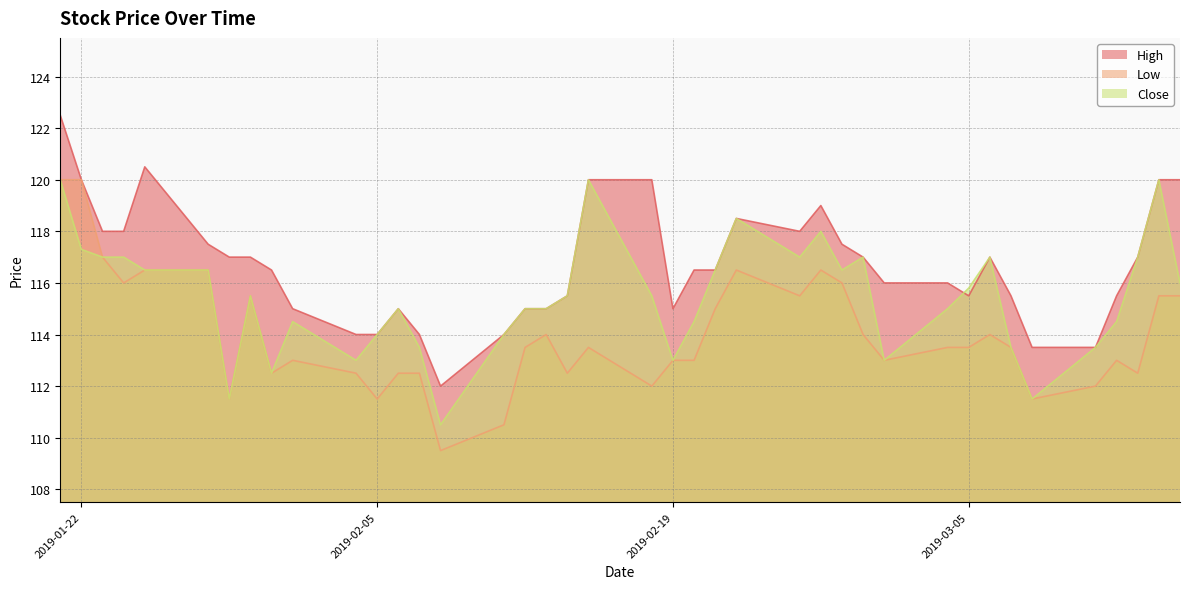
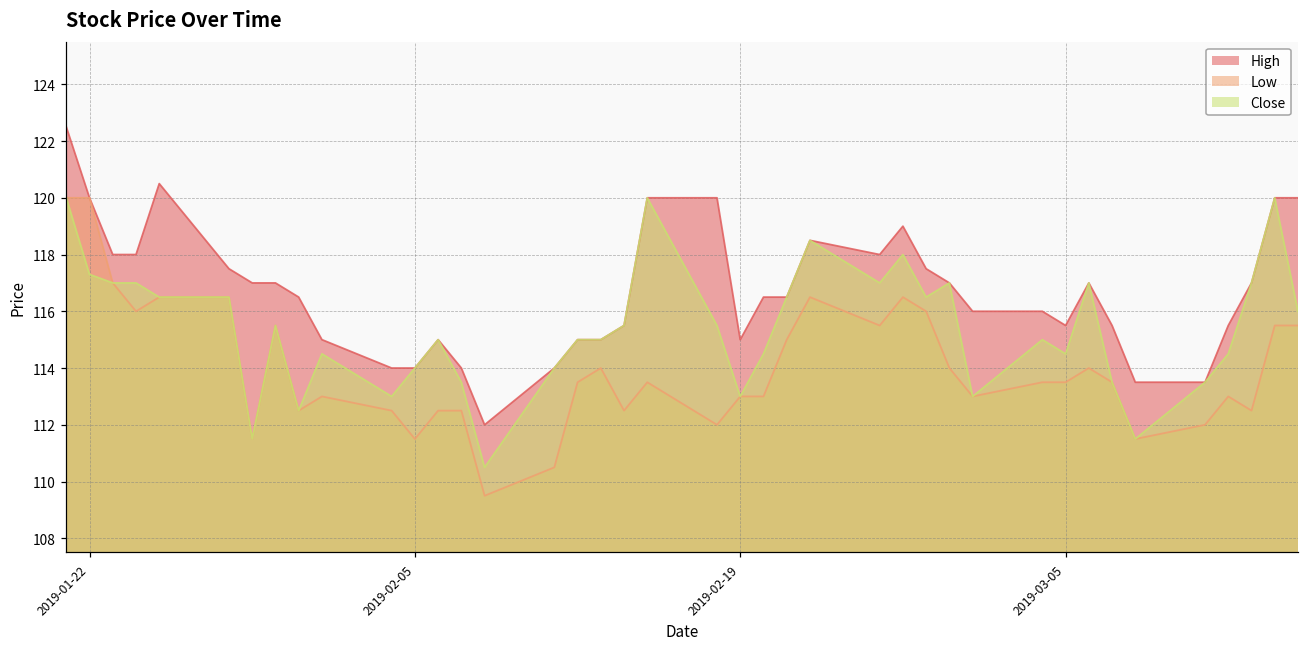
Close, 2019-03-05: 115.8 -> 114.5
